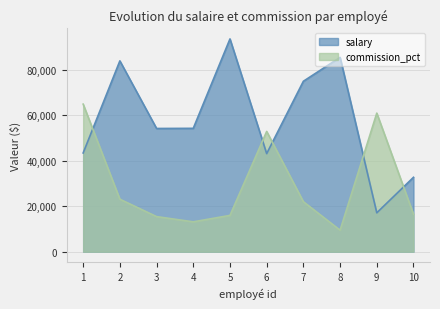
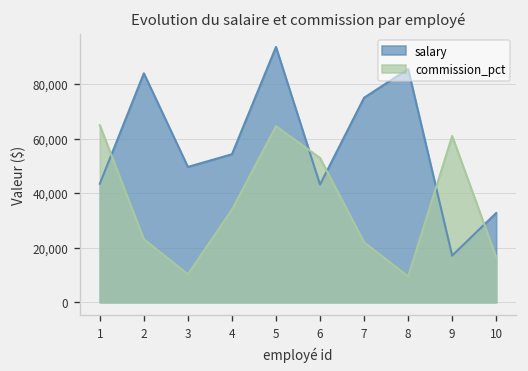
salary, 3: 54,000 -> 50,000
commission_pct, 3: 15,000 -> 10,000
commission_pct, 4: 13,000 -> 34,000
commission_pct, 5: 16,000 -> 65,000
